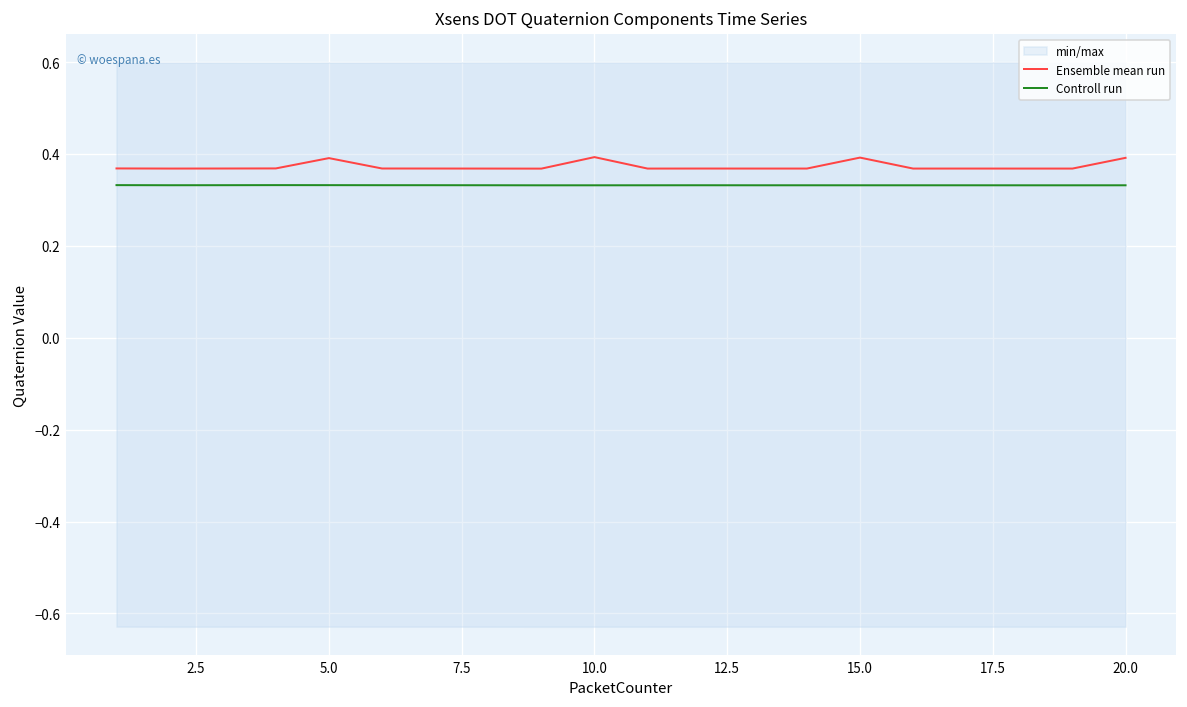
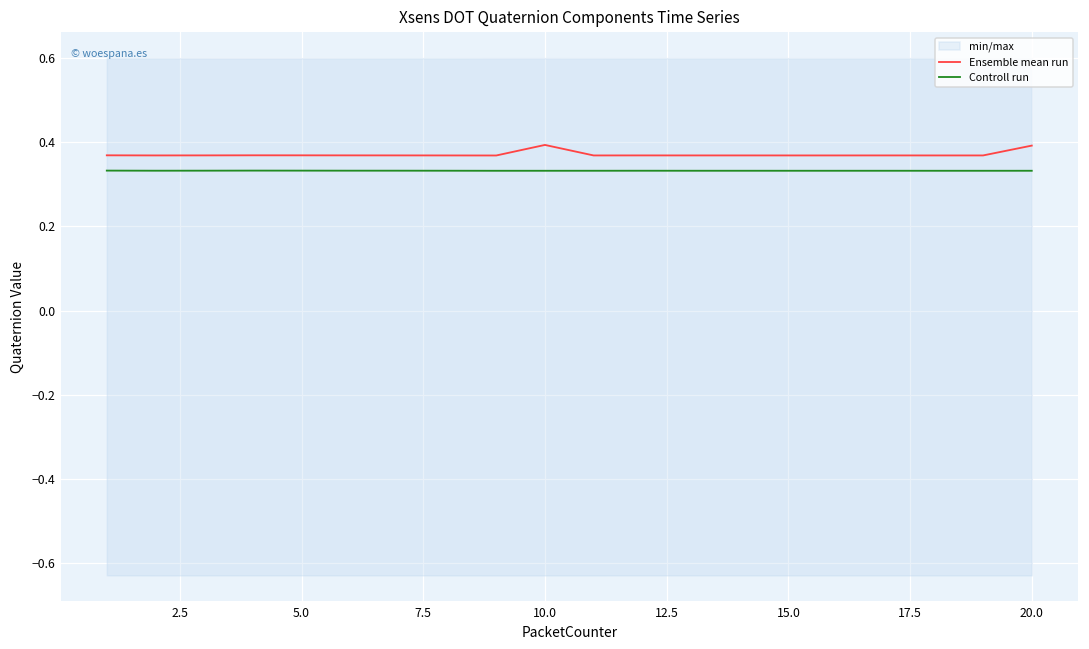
Ensemble mean run, 5.0: 0.39 -> 0.37
Ensemble mean run, 15.0: 0.39 -> 0.37
